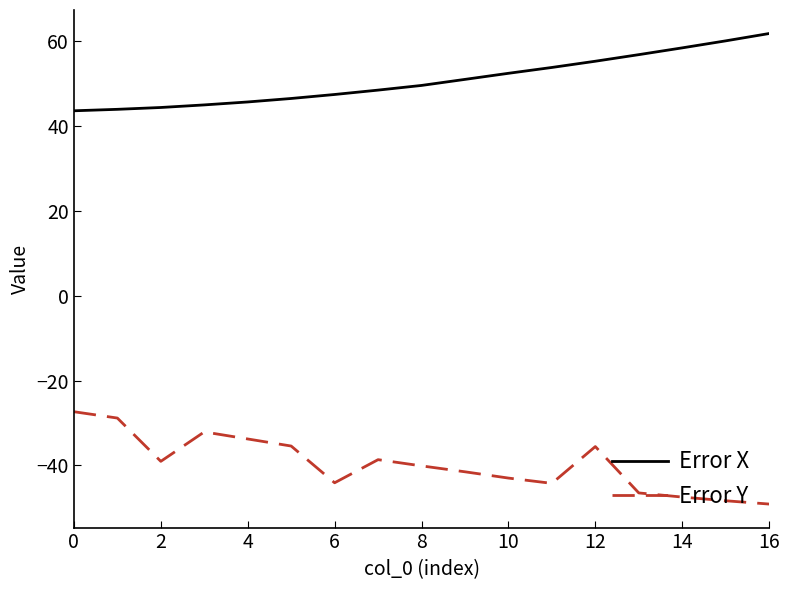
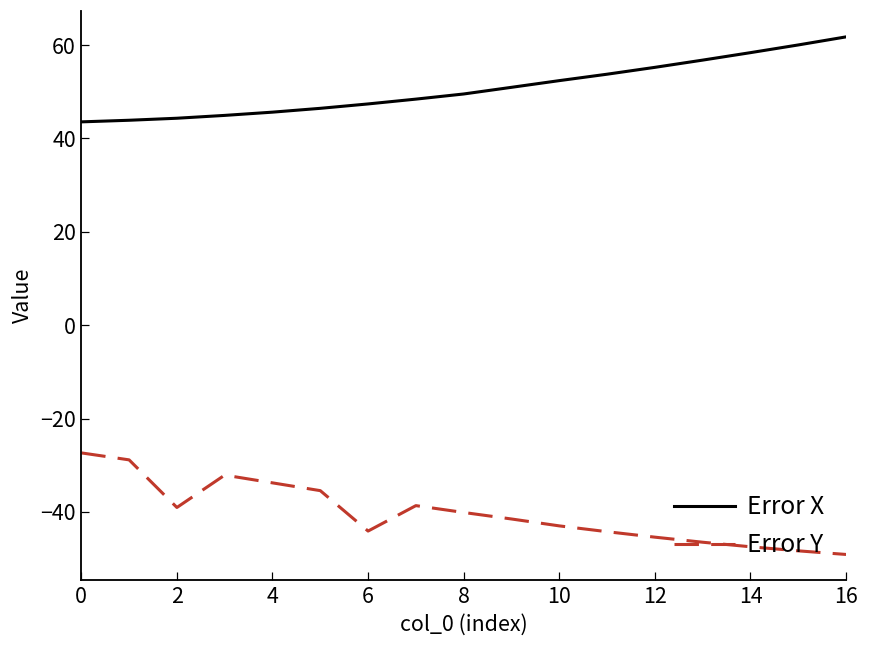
Error Y, 12: -36 -> -45
